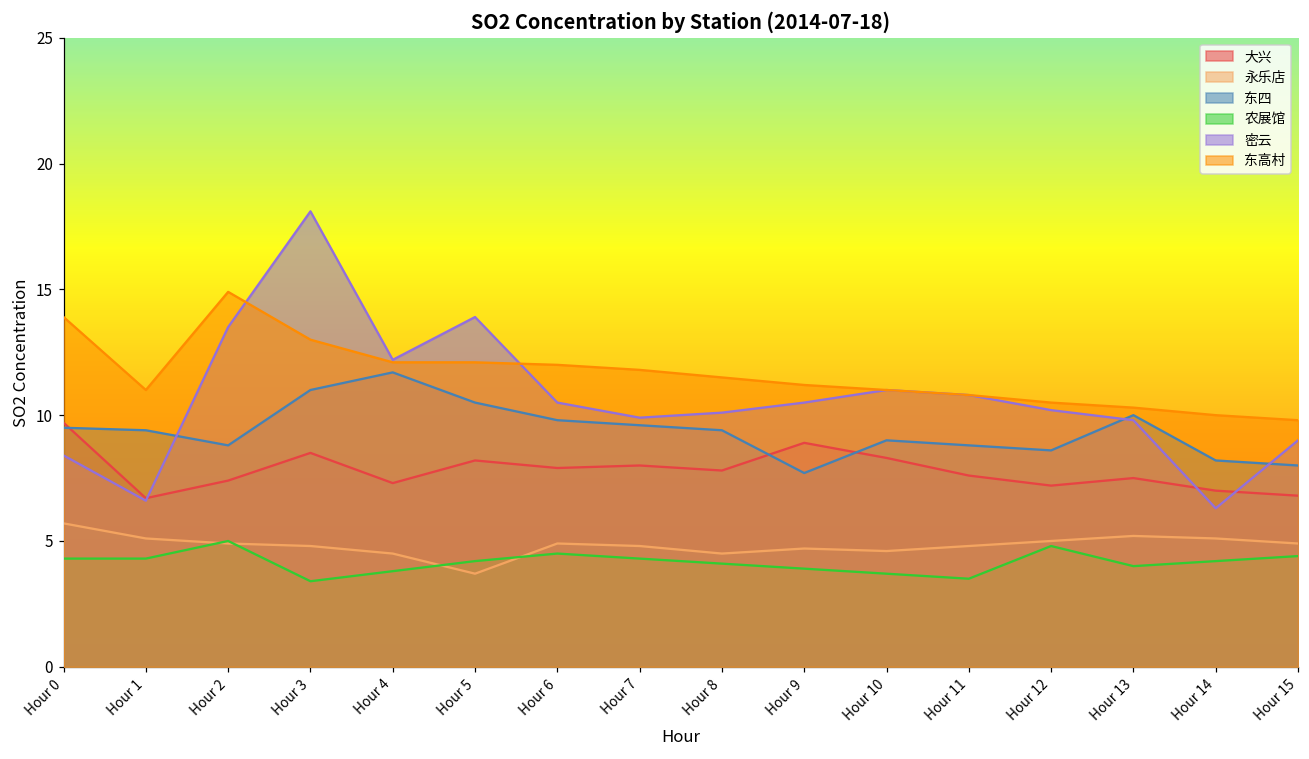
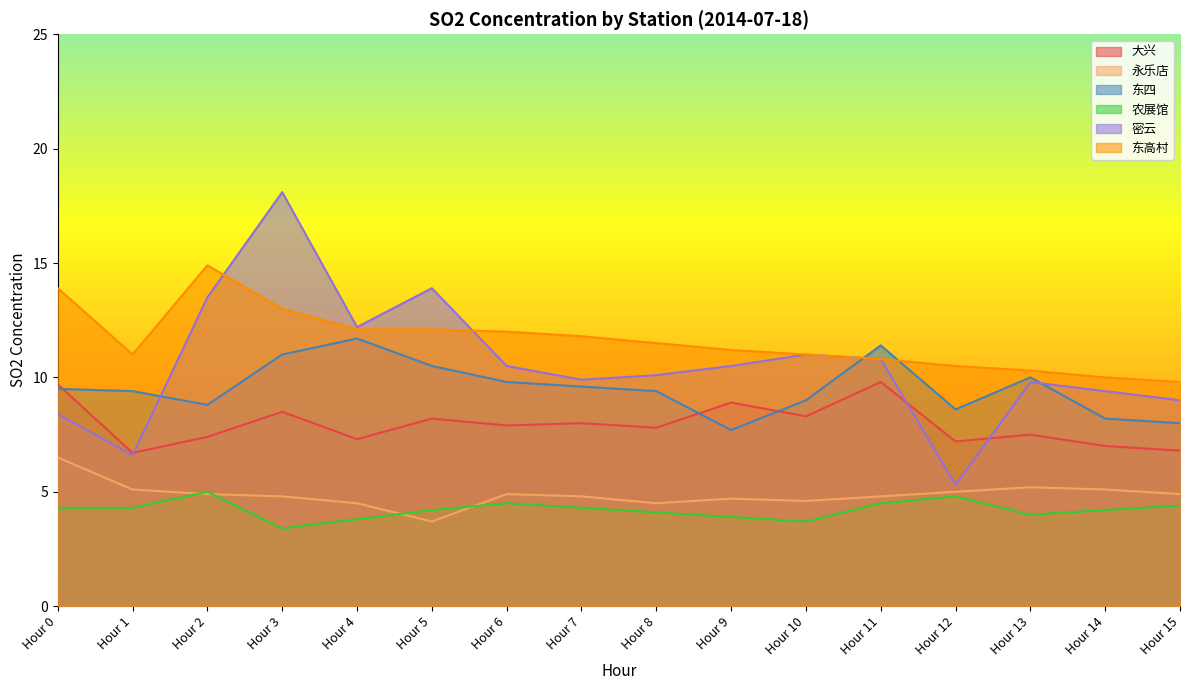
永乐店, Hour 0: 5.7 -> 6.5
大兴, Hour 11: 7.6 -> 9.8
东四, Hour 11: 8.8 -> 11.4
农展馆, Hour 11: 3.5 -> 4.5
密云, Hour 12: 10.2 -> 5.3
密云, Hour 14: 6.3 -> 9.4
